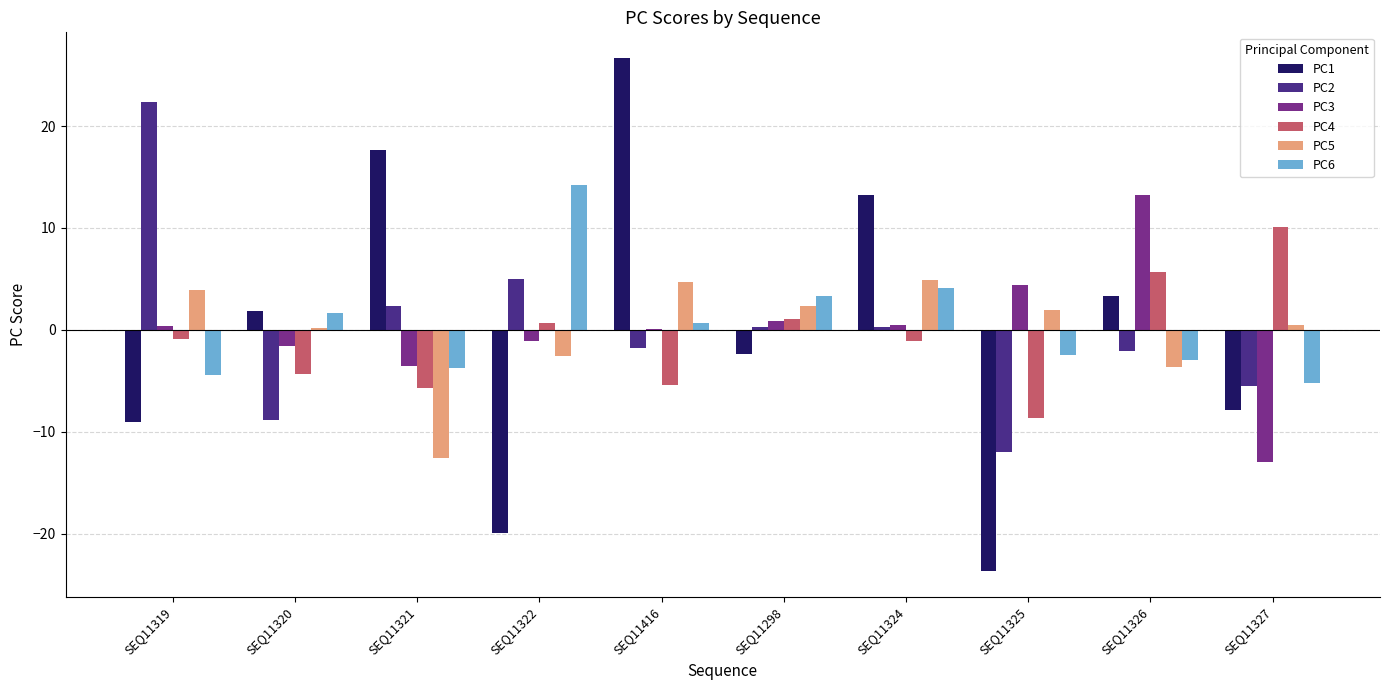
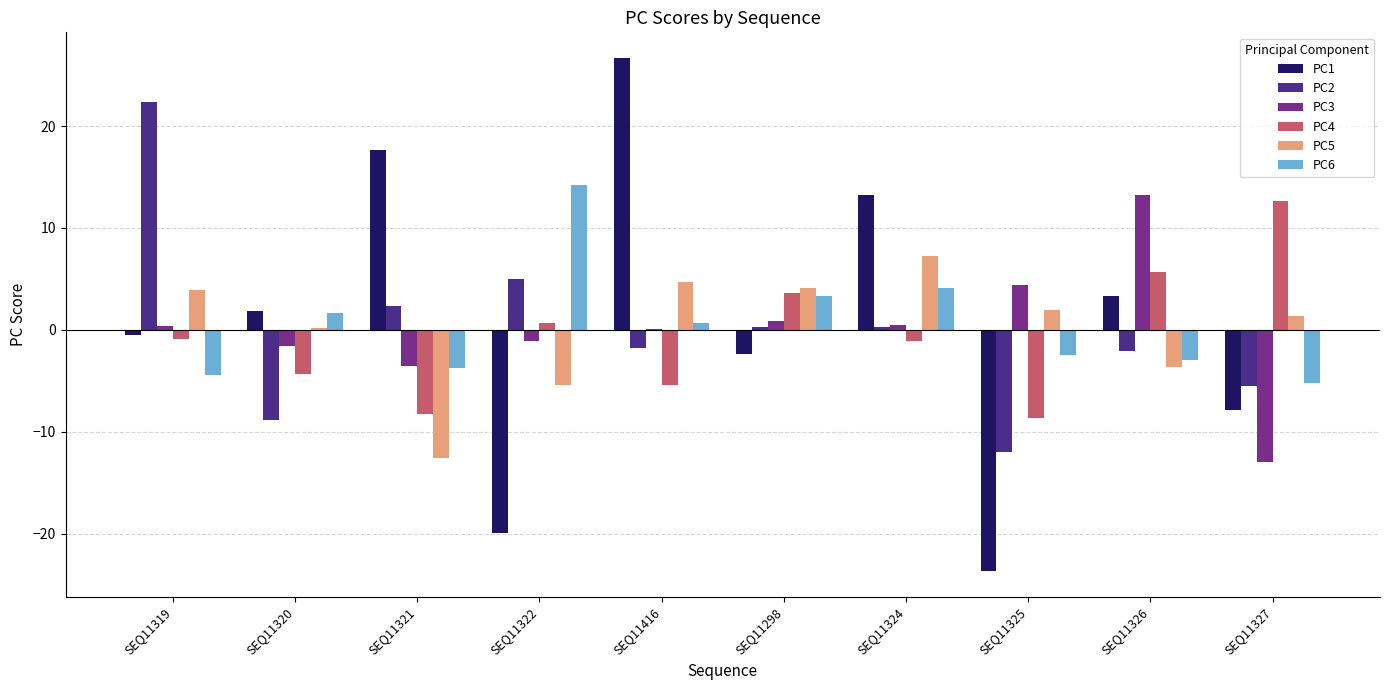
PC1, SEQ11319: -9.0 -> -0.5
PC4, SEQ11321: -5.8 -> -8.3
PC5, SEQ11322: -2.5 -> -5.5
PC4, SEQ11298: 1.1 -> 3.6
PC5, SEQ11298: 2.4 -> 4.1
PC5, SEQ11324: 4.9 -> 7.3
PC4, SEQ11327: 10.1 -> 12.7
PC5, SEQ11327: 0.4 -> 1.4
